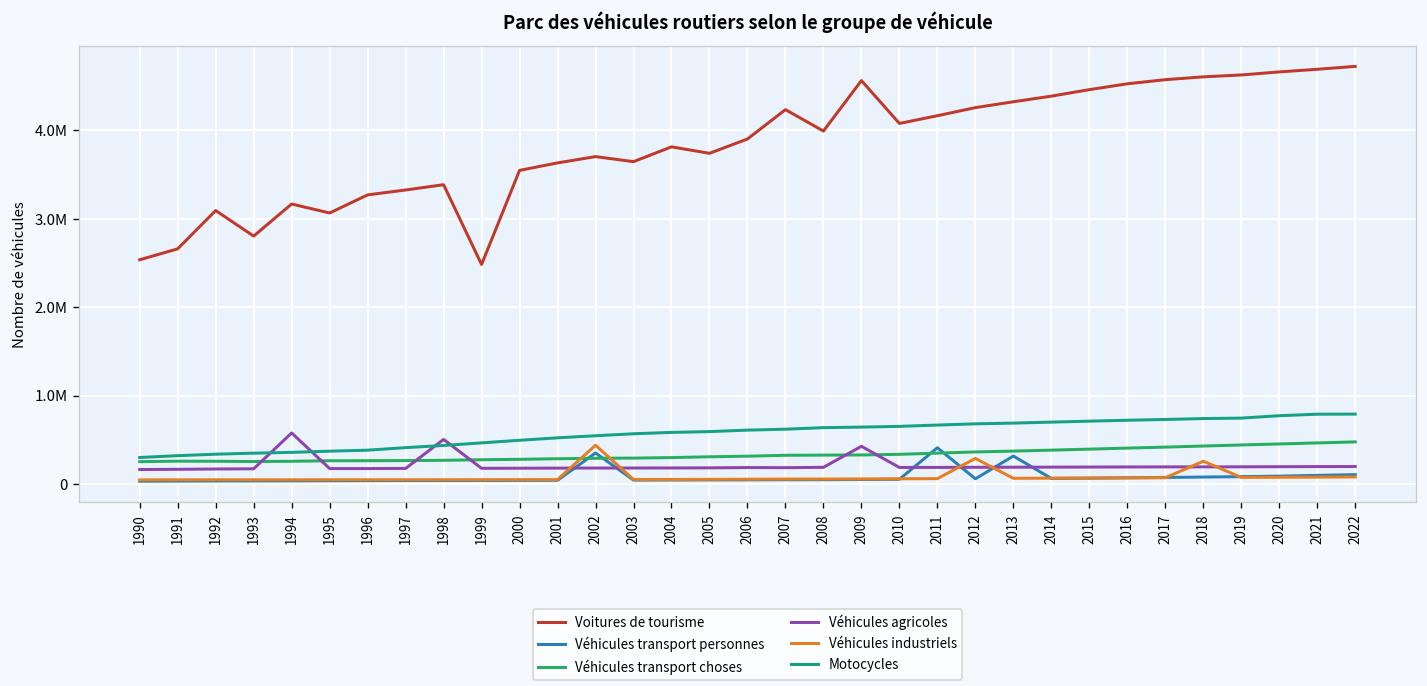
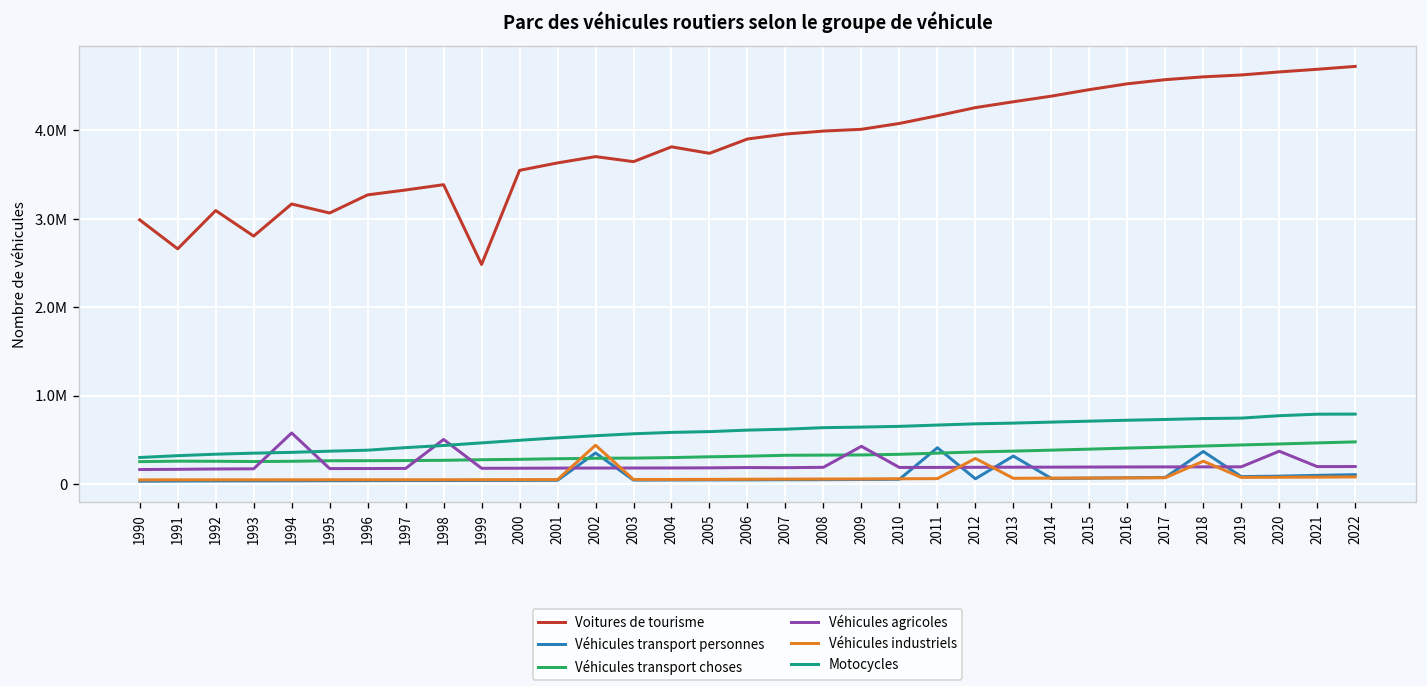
Voitures de tourisme, 1990: 2500000 -> 3000000
Voitures de tourisme, 2007: 4200000 -> 4000000
Voitures de tourisme, 2009: 4600000 -> 4000000
Véhicules transport personnes, 2018: 100000 -> 400000
Véhicules agricoles, 2020: 200000 -> 400000
